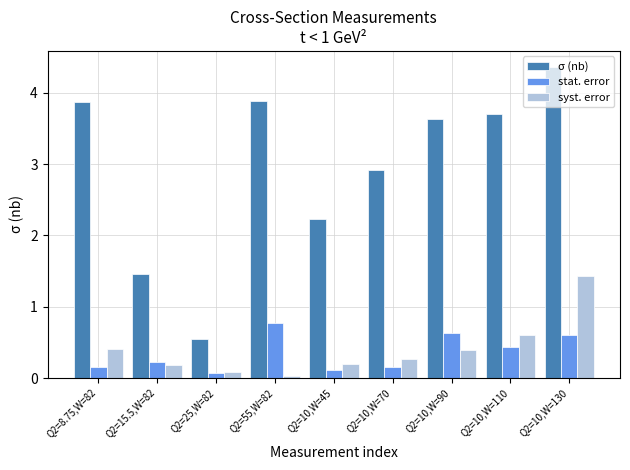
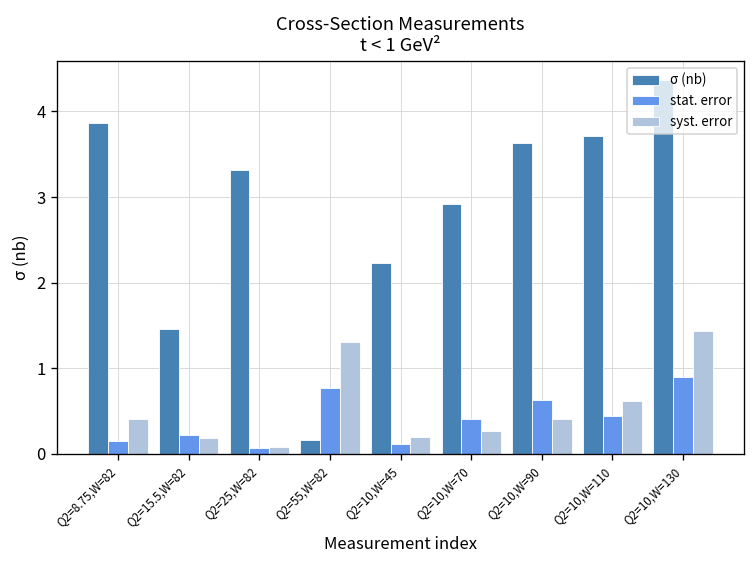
σ (nb), Q2=25,W=82: 0.6 -> 3.3
σ (nb), Q2=55,W=82: 3.9 -> 0.2
syst. error, Q2=55,W=82: 0.0 -> 1.3
stat. error, Q2=10,W=70: 0.2 -> 0.4
stat. error, Q2=10,W=130: 0.6 -> 0.9
